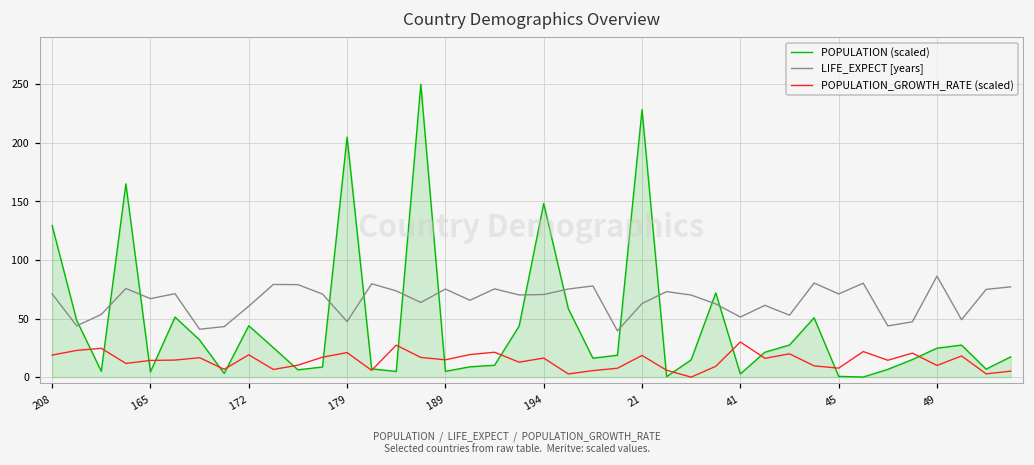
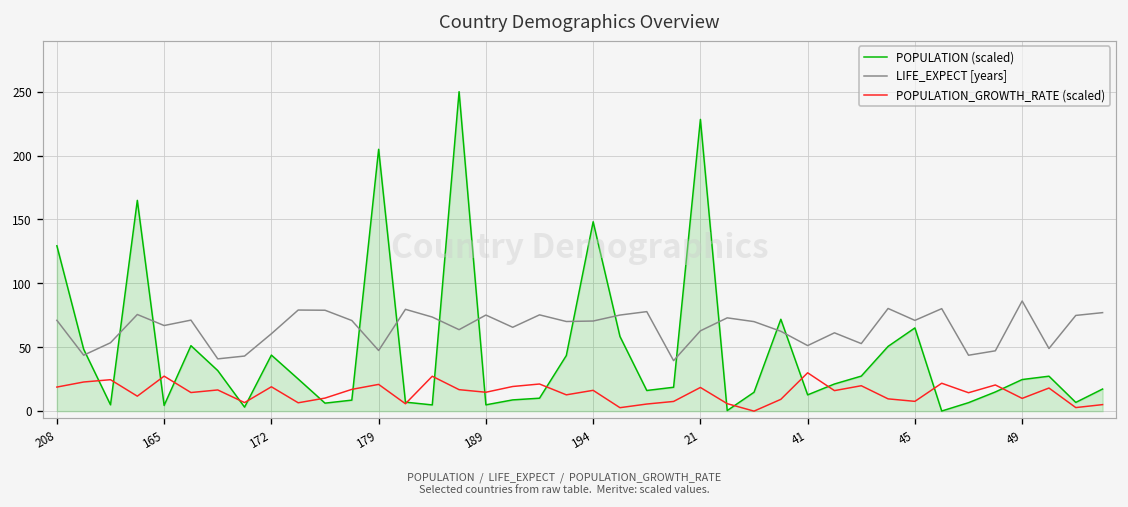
POPULATION_GROWTH_RATE (scaled), 165: 14 -> 27
POPULATION (scaled), 41: 3 -> 13
POPULATION (scaled), 45: 1 -> 65
